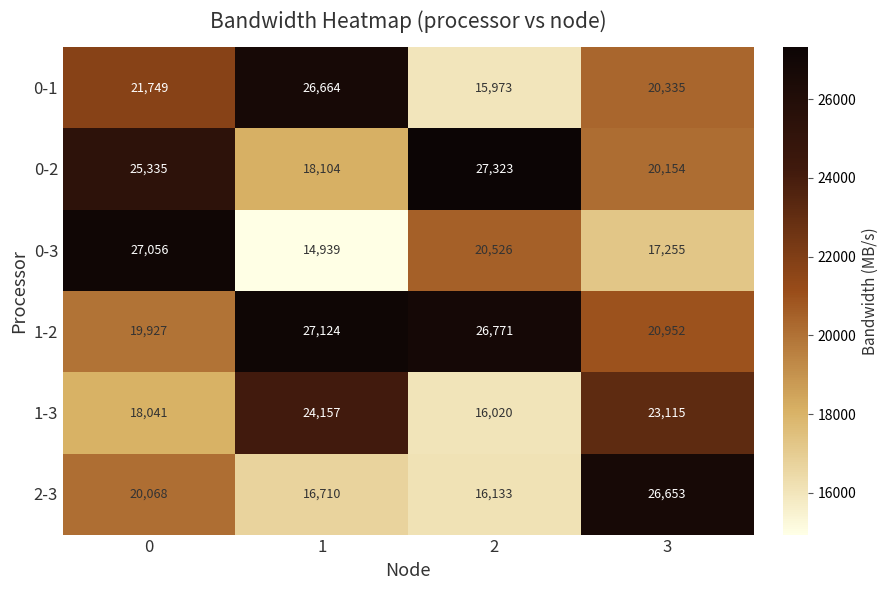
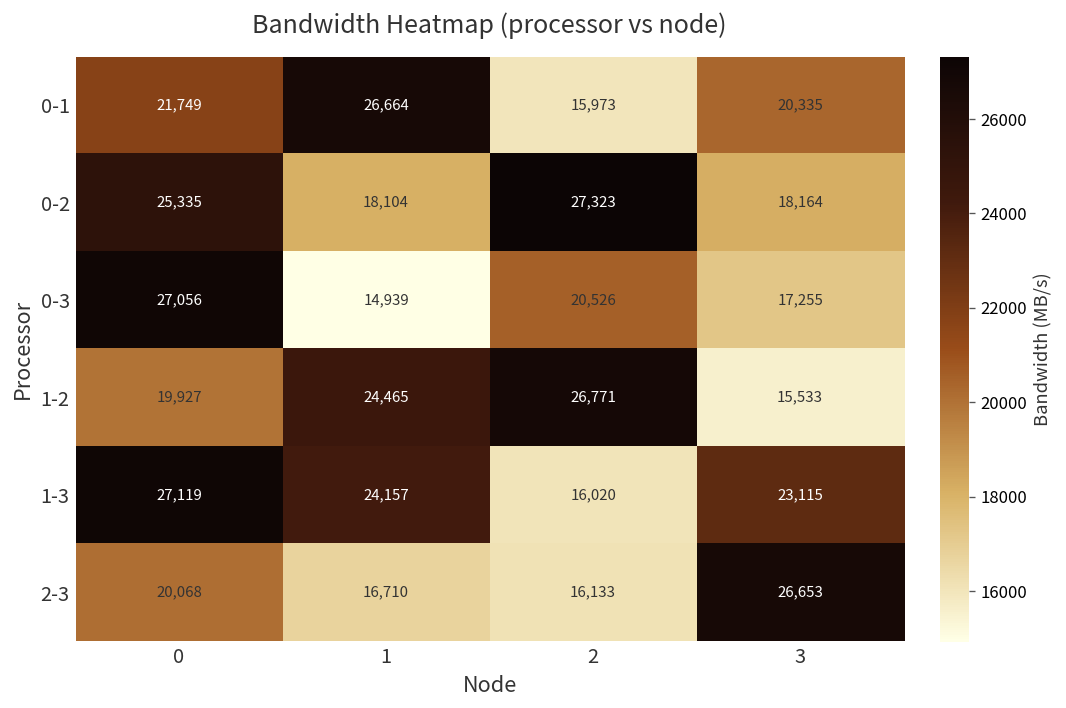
0-2, 3: 20,154 -> 18,164
1-2, 1: 27,124 -> 24,465
1-2, 3: 20,952 -> 15,533
1-3, 0: 18,041 -> 27,119
